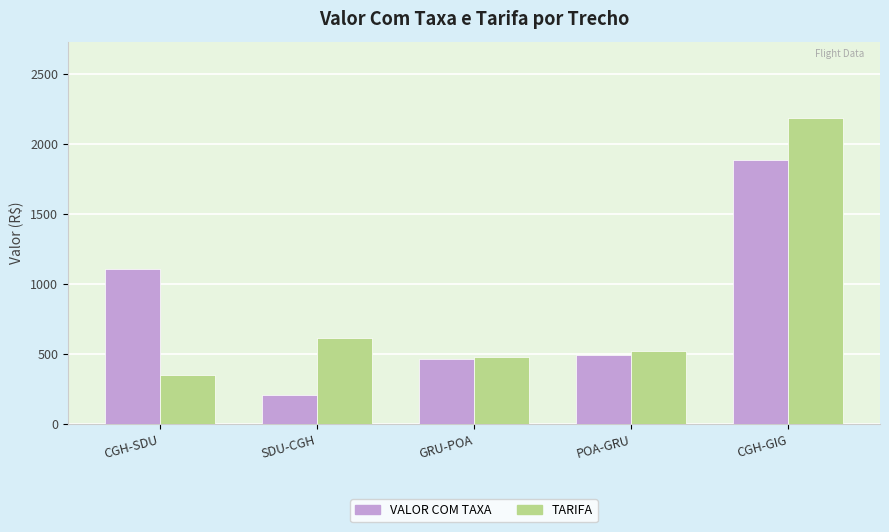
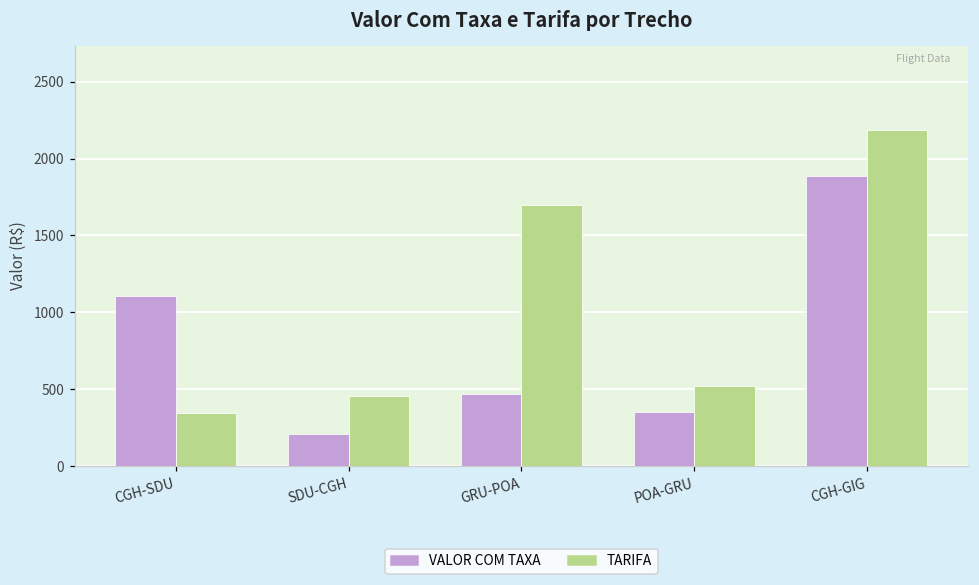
TARIFA, SDU-CGH: 620 -> 450
TARIFA, GRU-POA: 480 -> 1700
VALOR COM TAXA, POA-GRU: 490 -> 350
